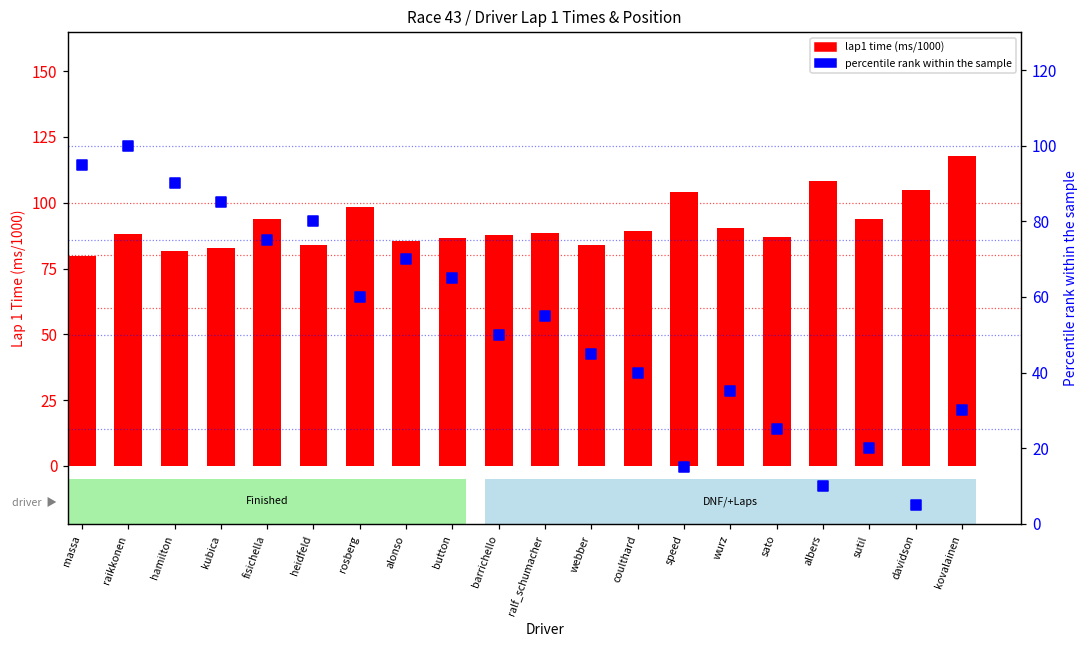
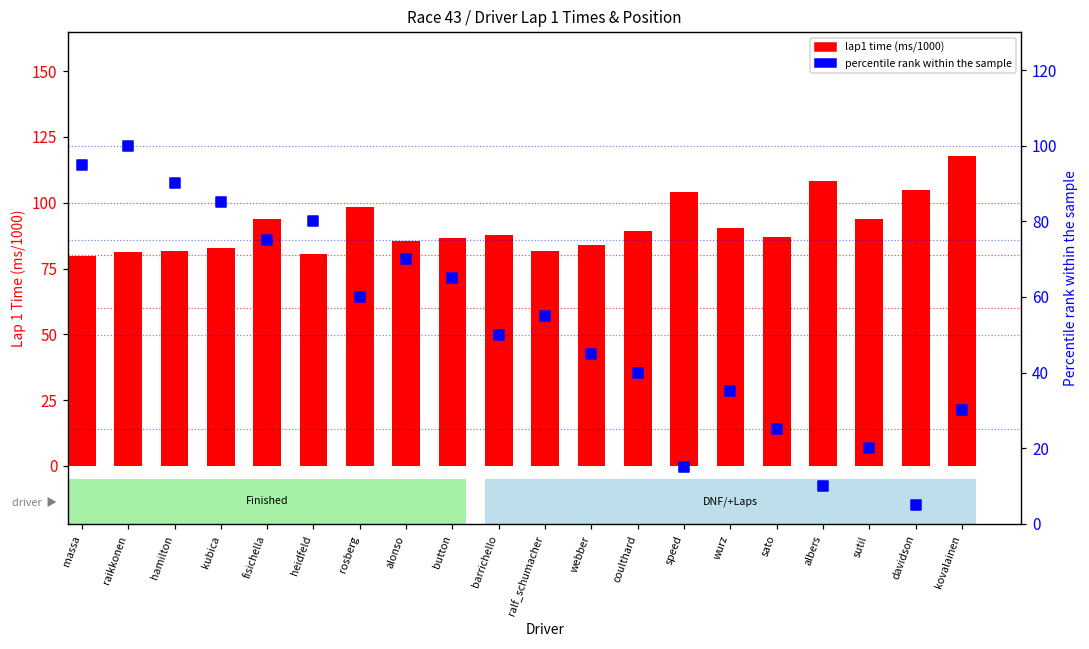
lap1 time (ms/1000), raikkonen: 88 -> 81
lap1 time (ms/1000), heidfeld: 84 -> 80
lap1 time (ms/1000), ralf_schumacher: 89 -> 82
